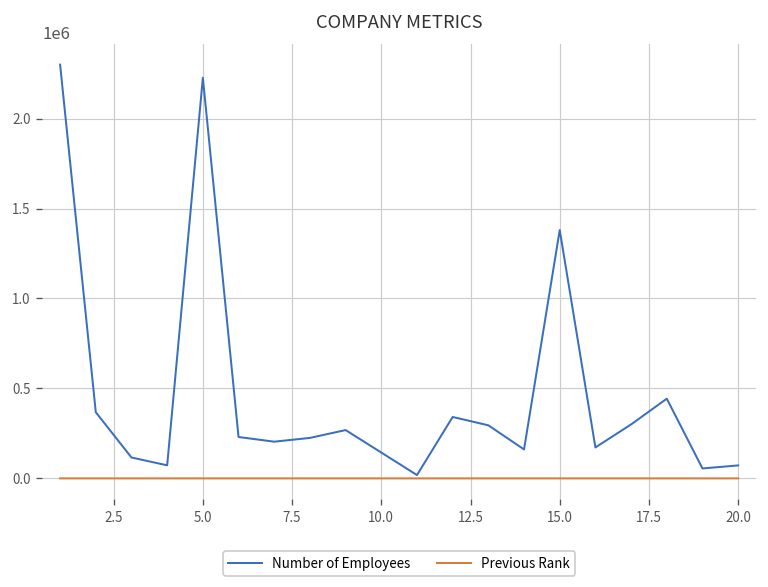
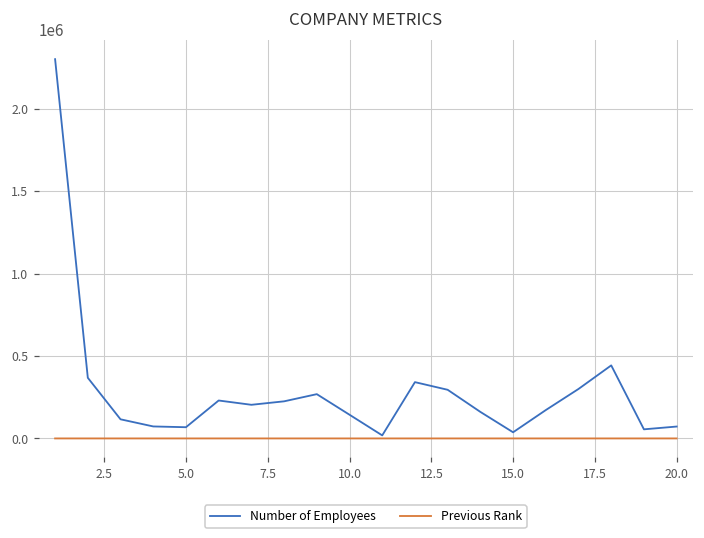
Number of Employees, 5.0: 2230000 -> 70000
Number of Employees, 15.0: 1380000 -> 40000
